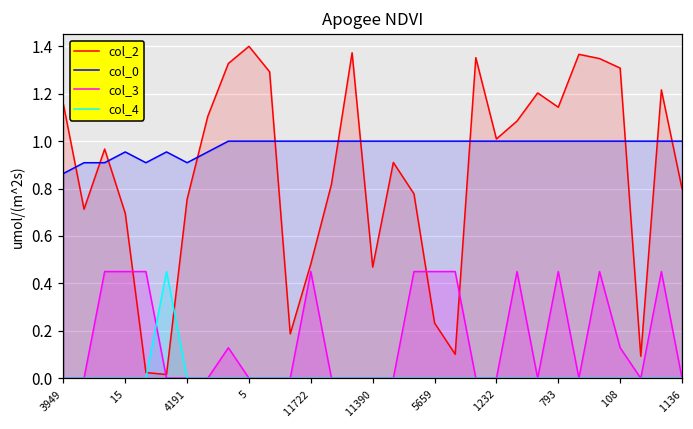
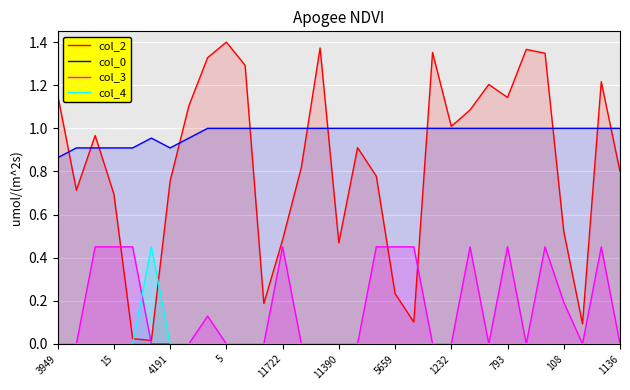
col_0, 15: 0.95 -> 0.91
col_2, 108: 1.31 -> 0.52
col_3, 108: 0.13 -> 0.19
